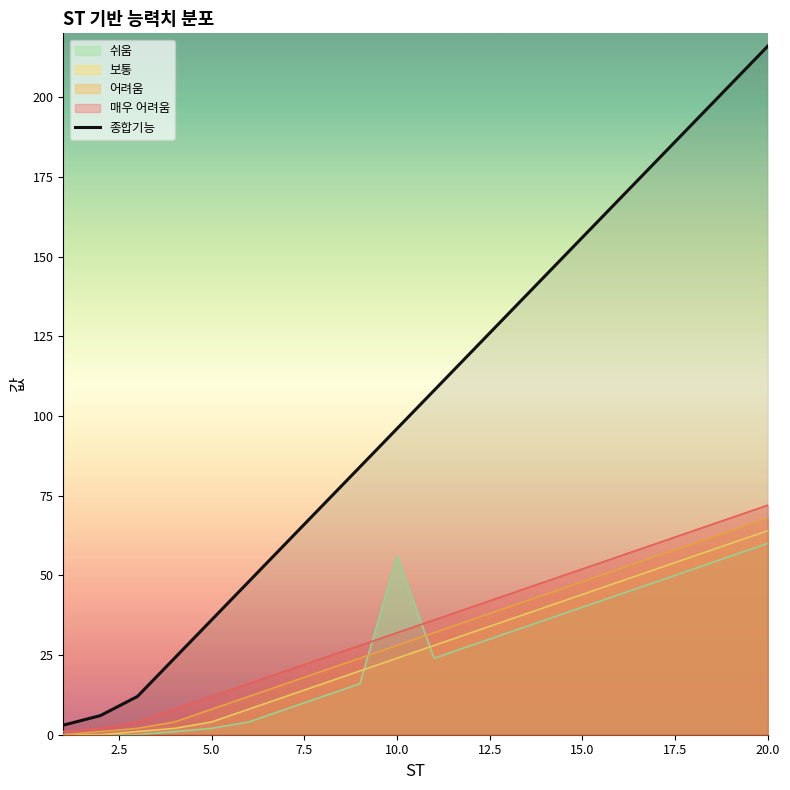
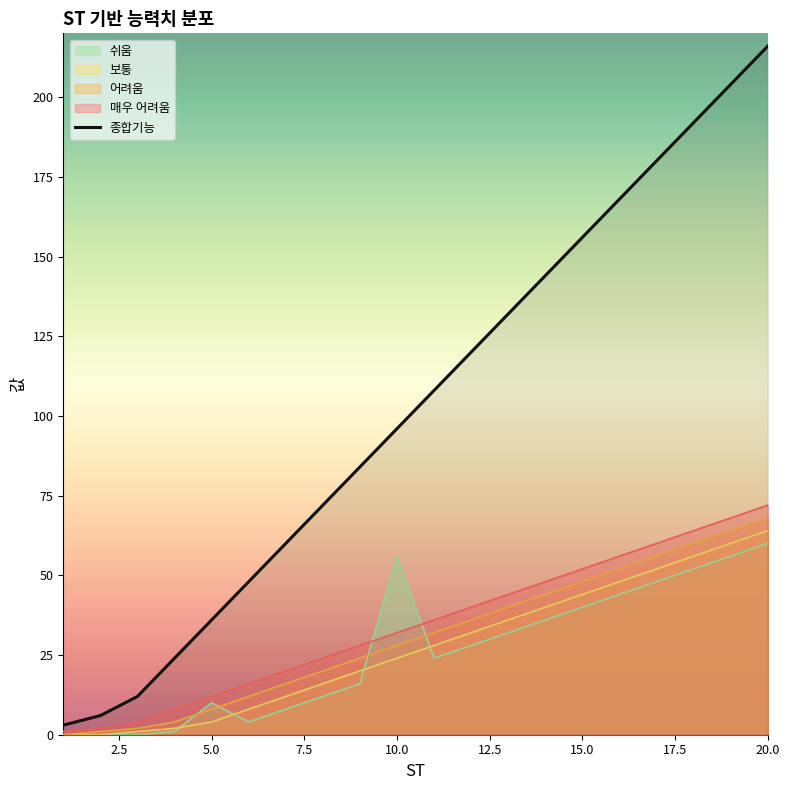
쉬움, 5.0: 2 -> 10
